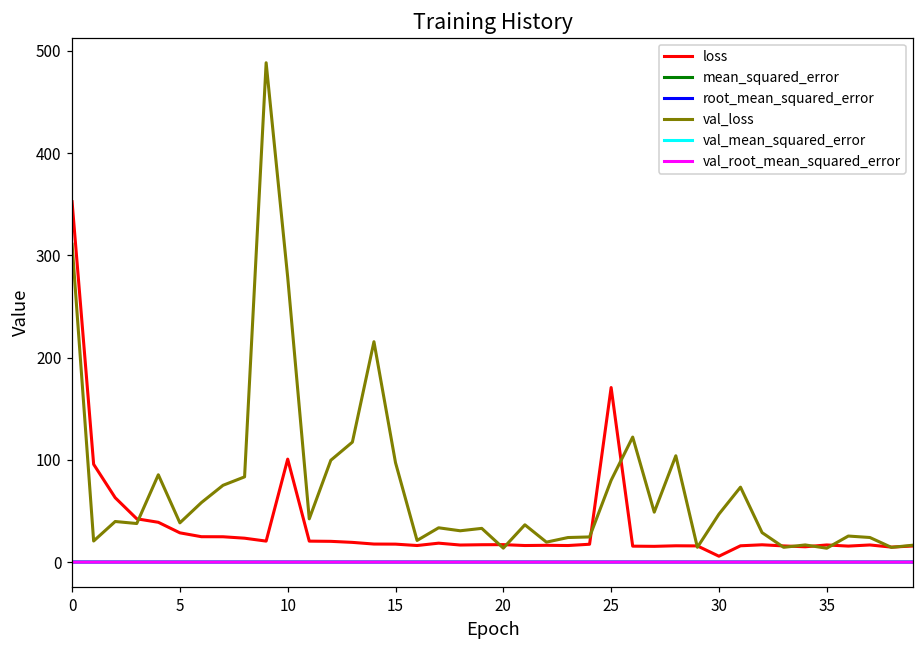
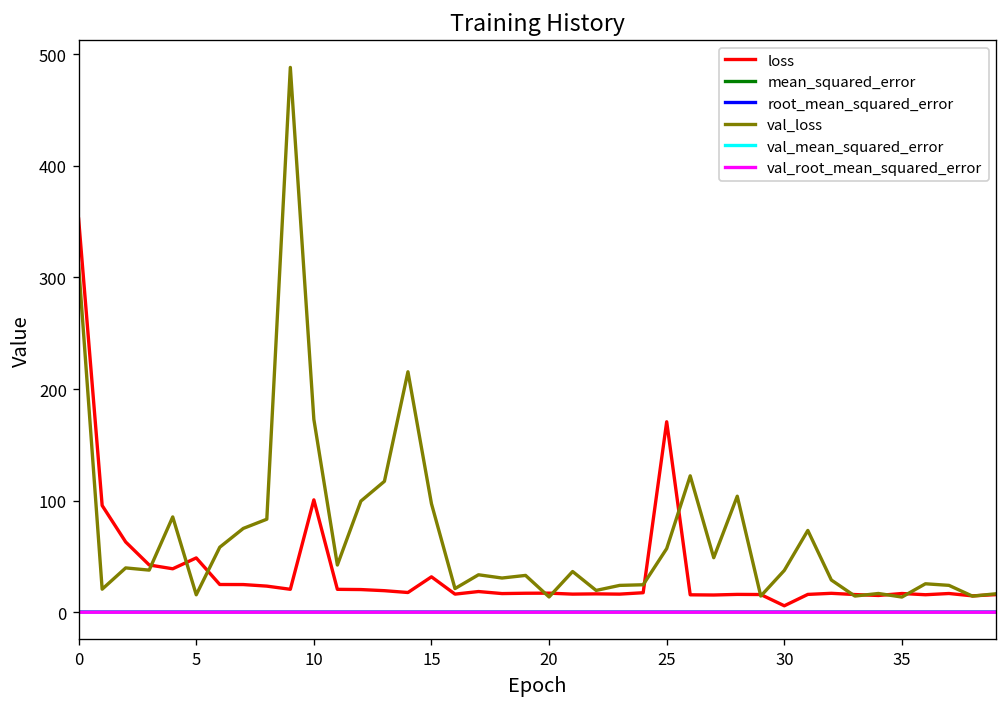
loss, 5: 30 -> 50
val_loss, 5: 40 -> 20
val_loss, 10: 280 -> 170
loss, 15: 20 -> 30
val_loss, 25: 80 -> 60
val_loss, 30: 50 -> 40
